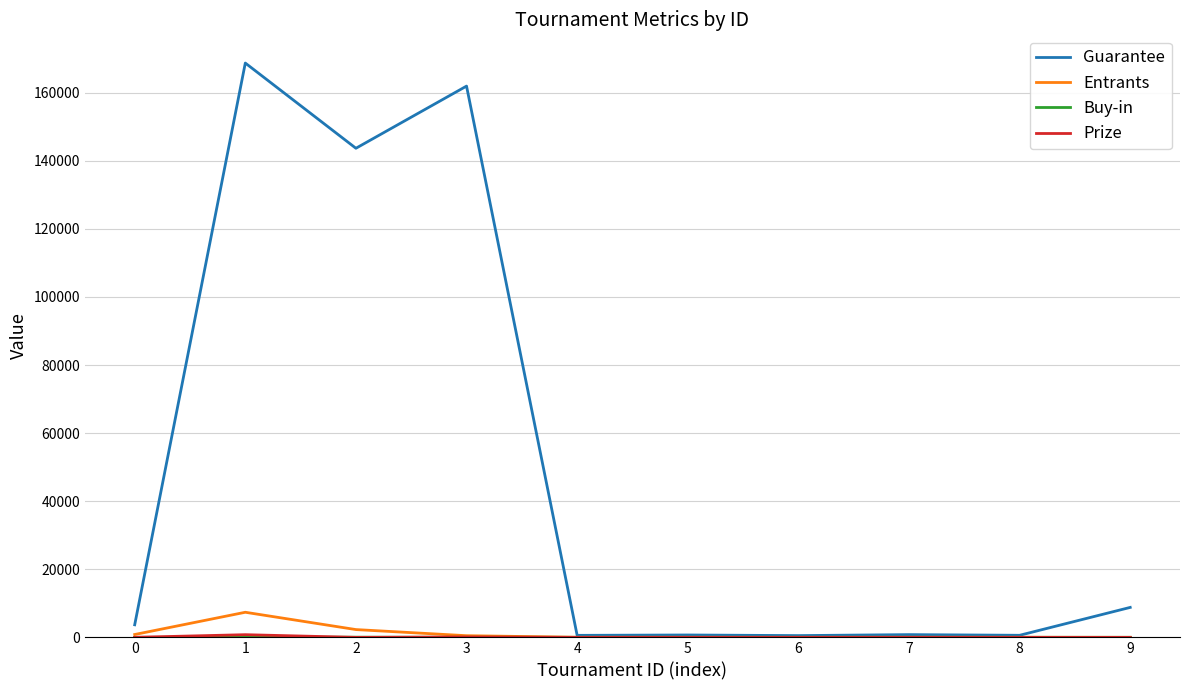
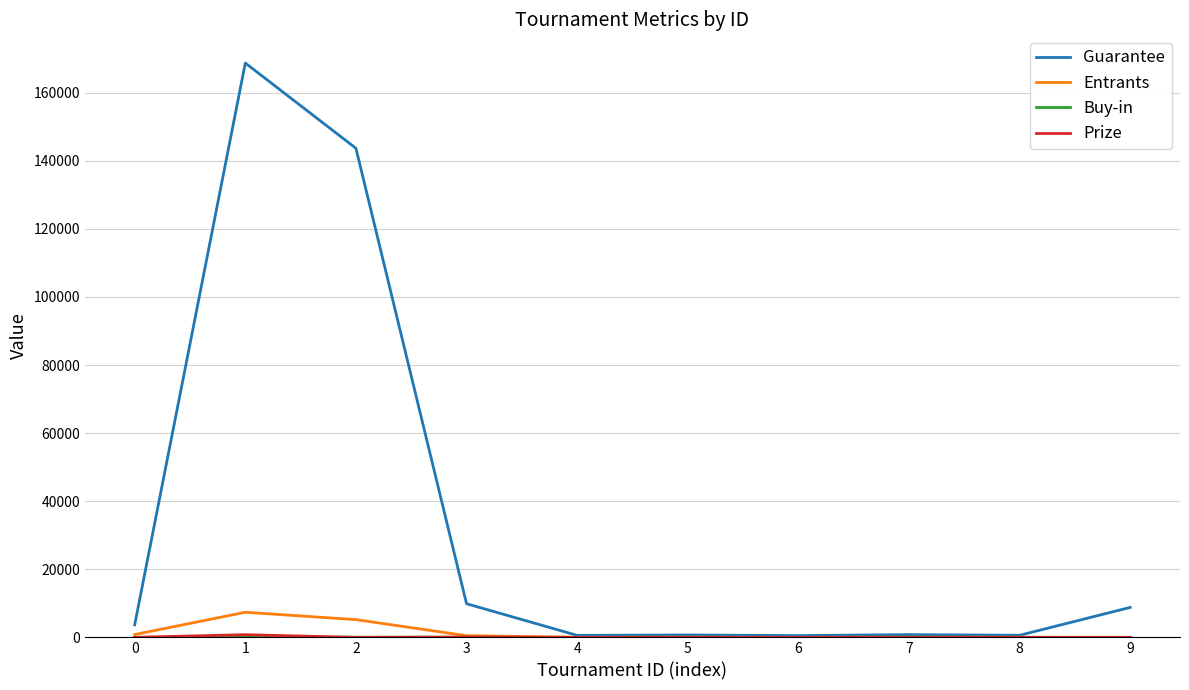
Entrants, 2: 2000 -> 5000
Guarantee, 3: 162000 -> 10000
